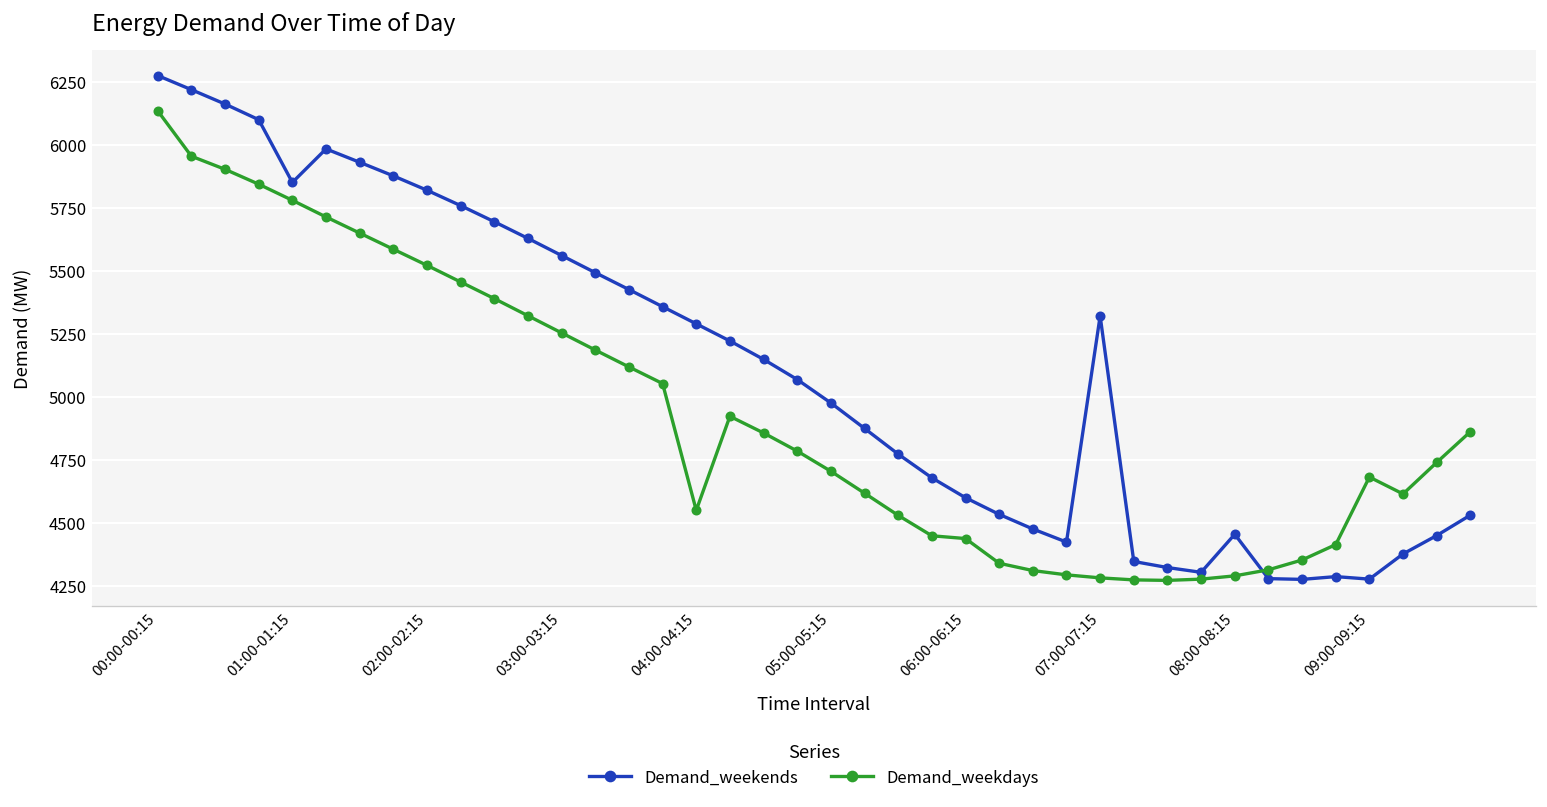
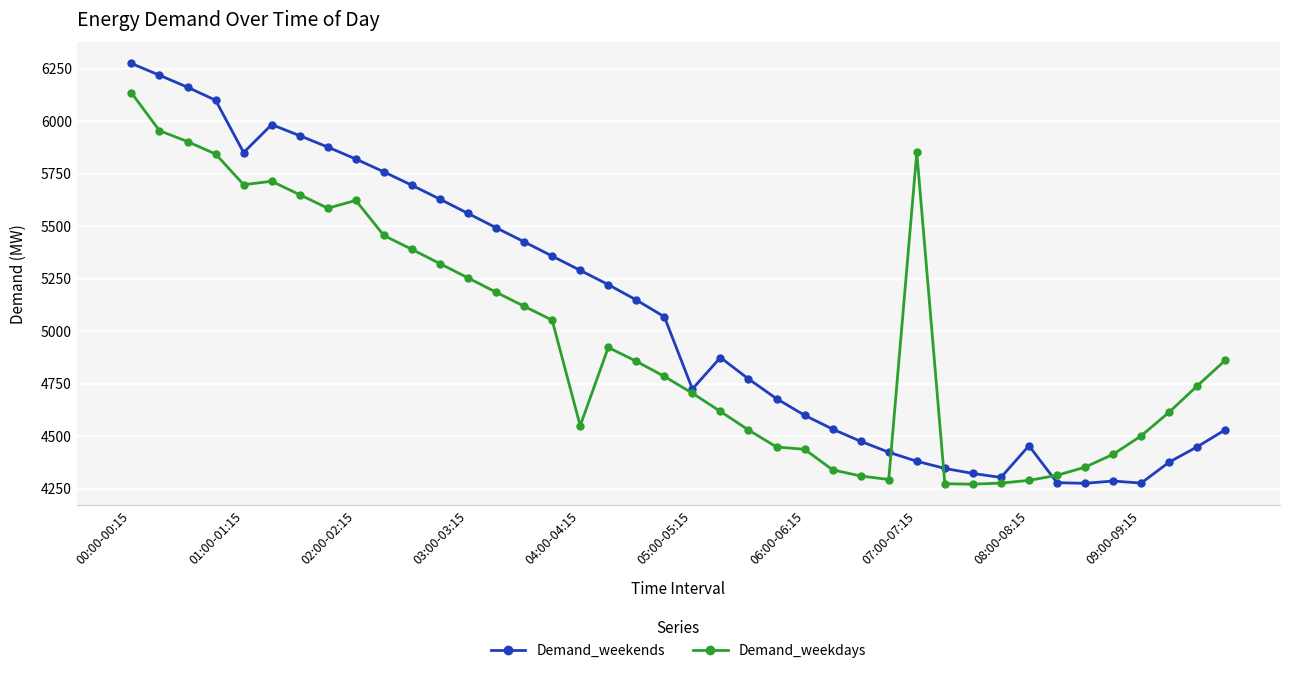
Demand_weekdays, 01:00-01:15: 5780 -> 5700
Demand_weekdays, 02:00-02:15: 5520 -> 5620
Demand_weekends, 05:00-05:15: 4980 -> 4720
Demand_weekends, 07:00-07:15: 5320 -> 4380
Demand_weekdays, 07:00-07:15: 4280 -> 5850
Demand_weekdays, 09:00-09:15: 4680 -> 4500
